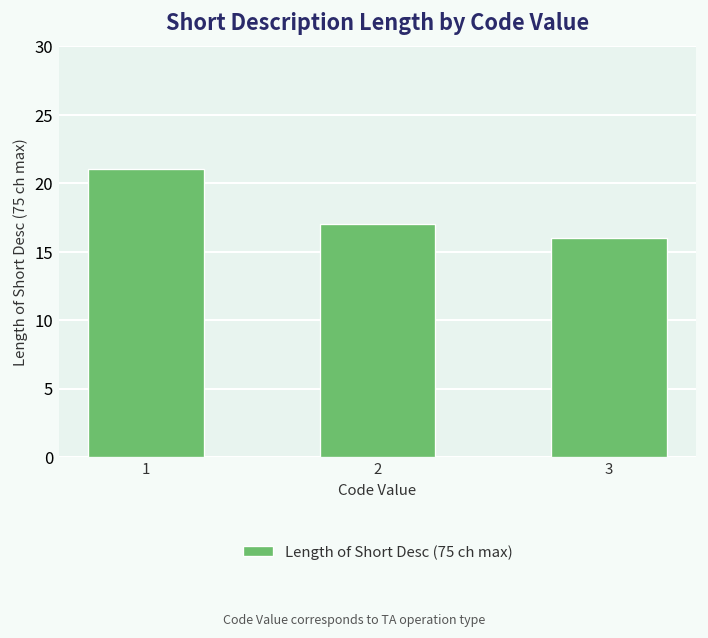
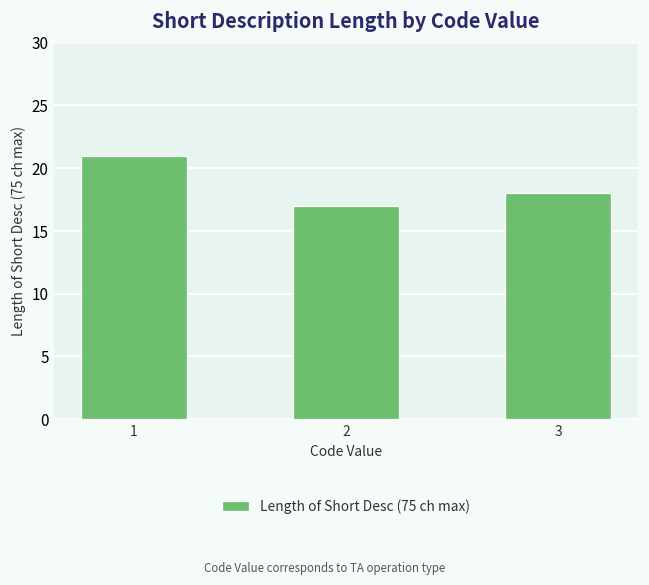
3: 16 -> 18
